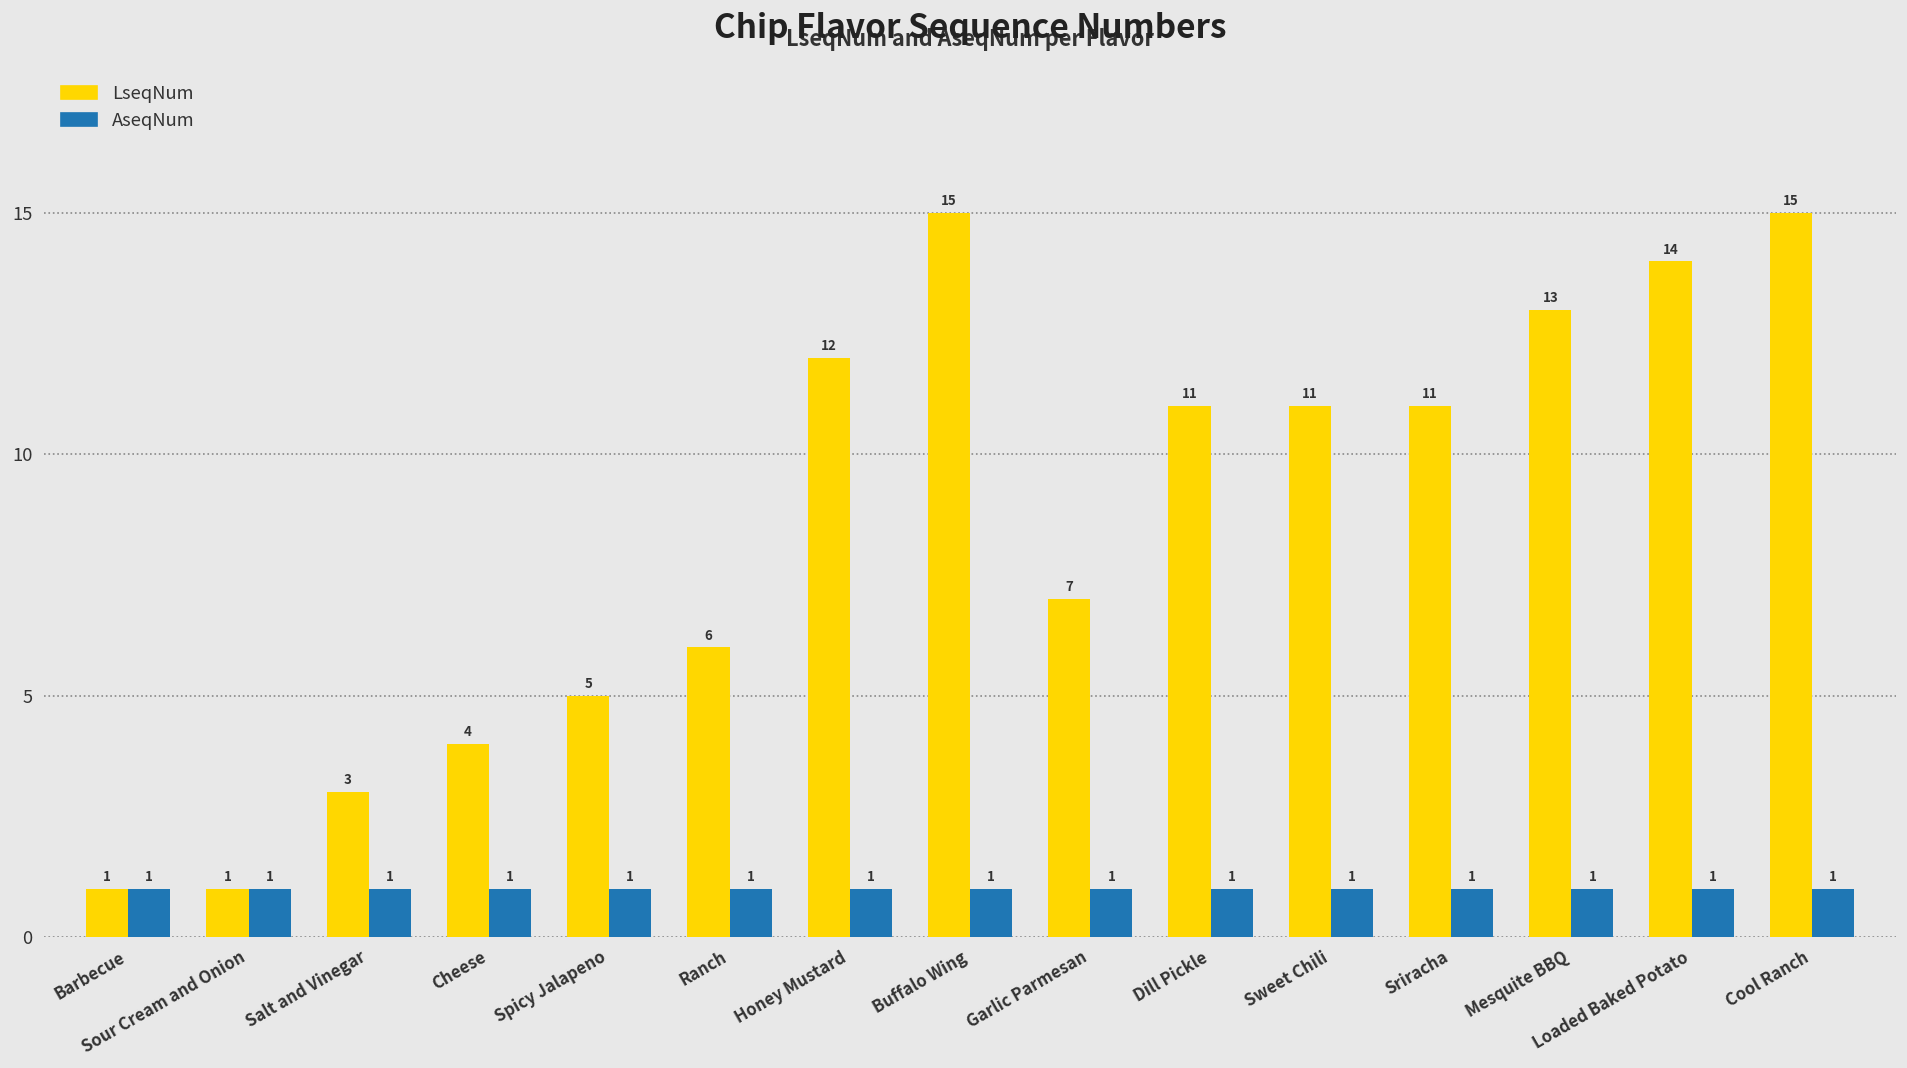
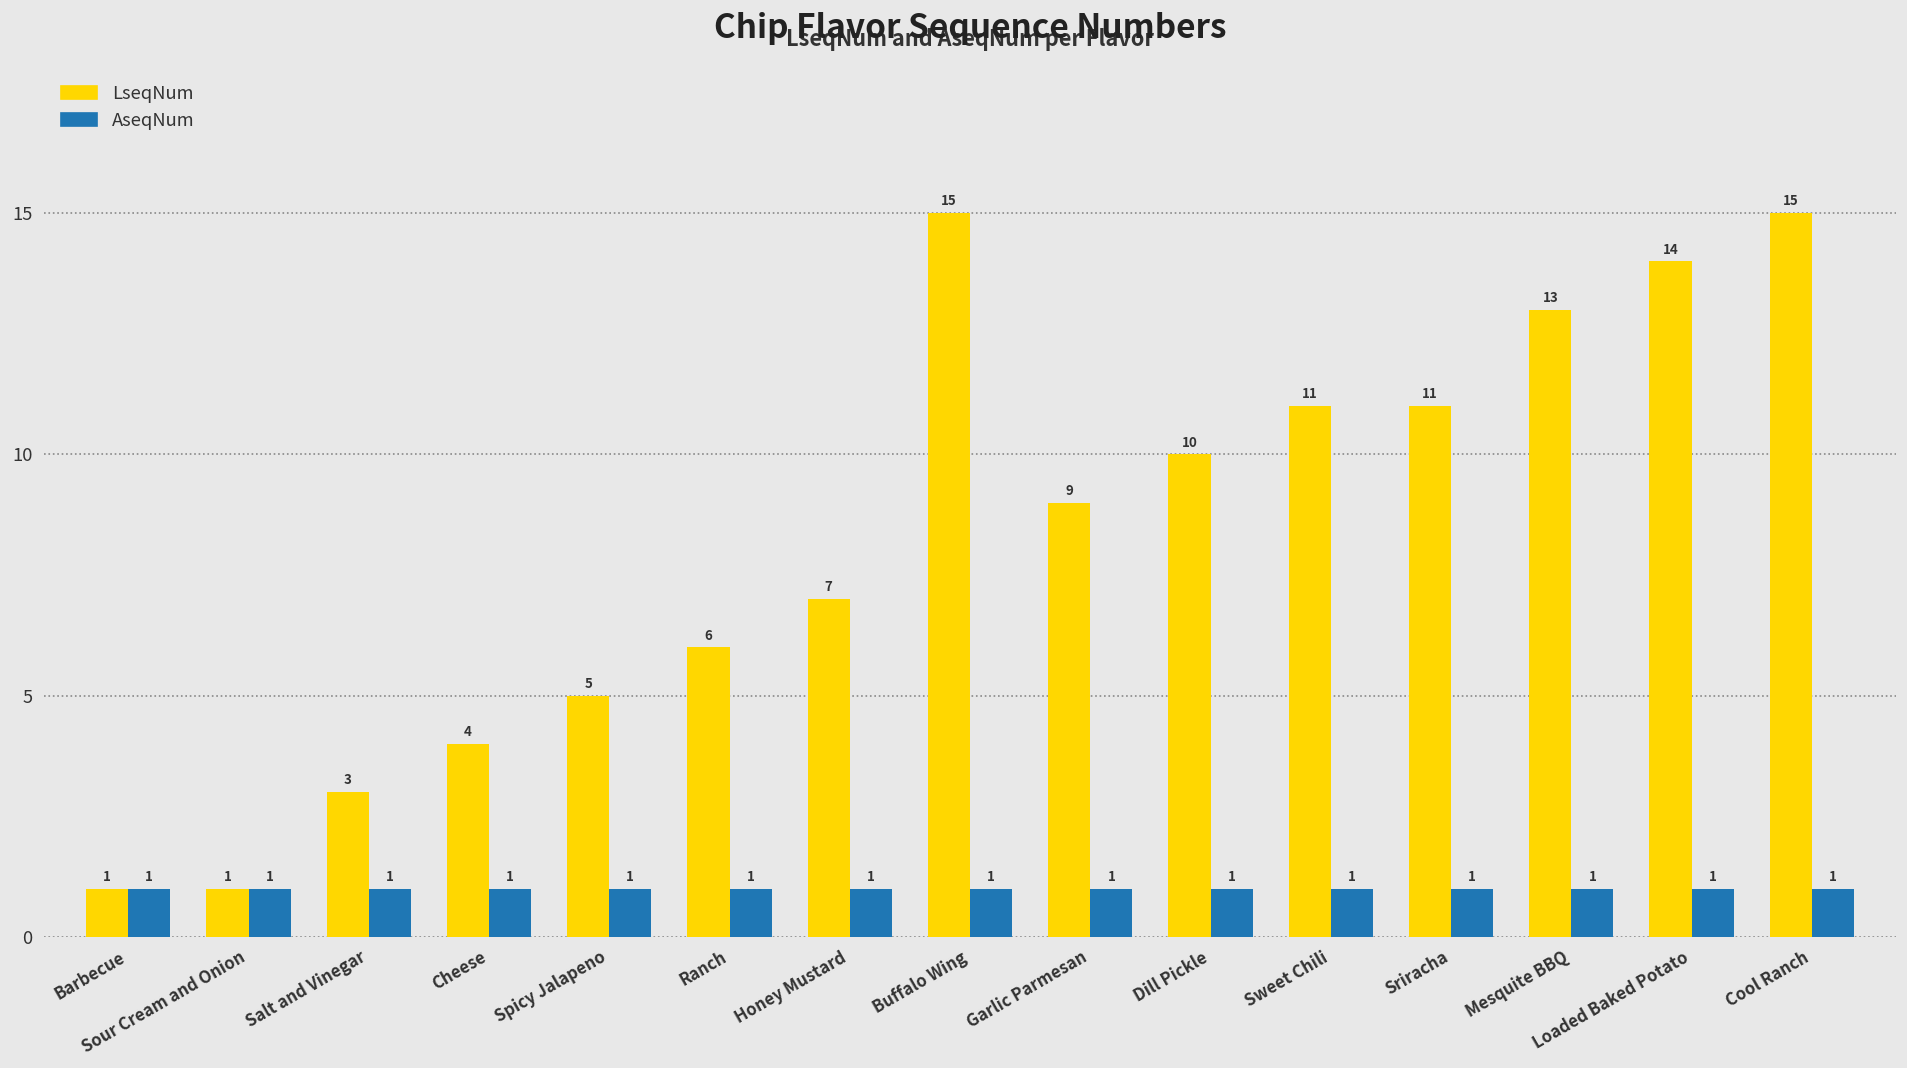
LseqNum, Honey Mustard: 12 -> 7
LseqNum, Garlic Parmesan: 7 -> 9
LseqNum, Dill Pickle: 11 -> 10
